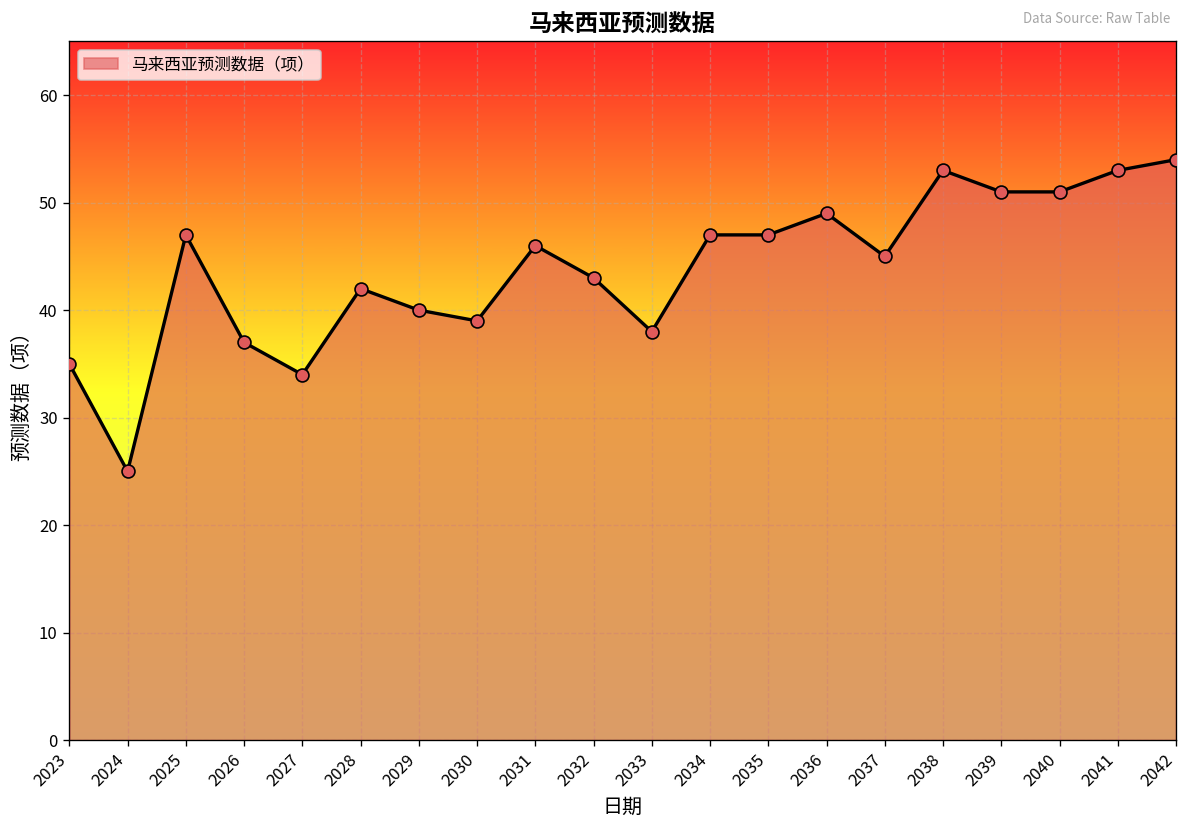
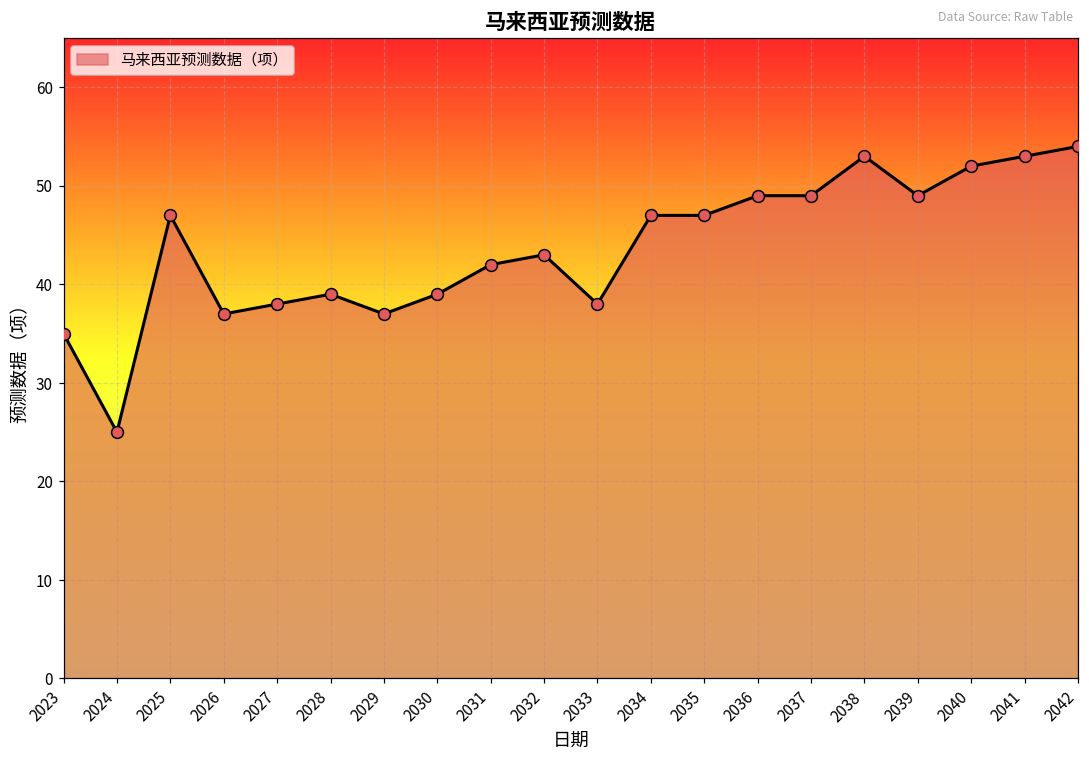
2027: 34 -> 38
2028: 42 -> 39
2029: 40 -> 37
2031: 46 -> 42
2037: 45 -> 49
2039: 51 -> 49
2040: 51 -> 52
